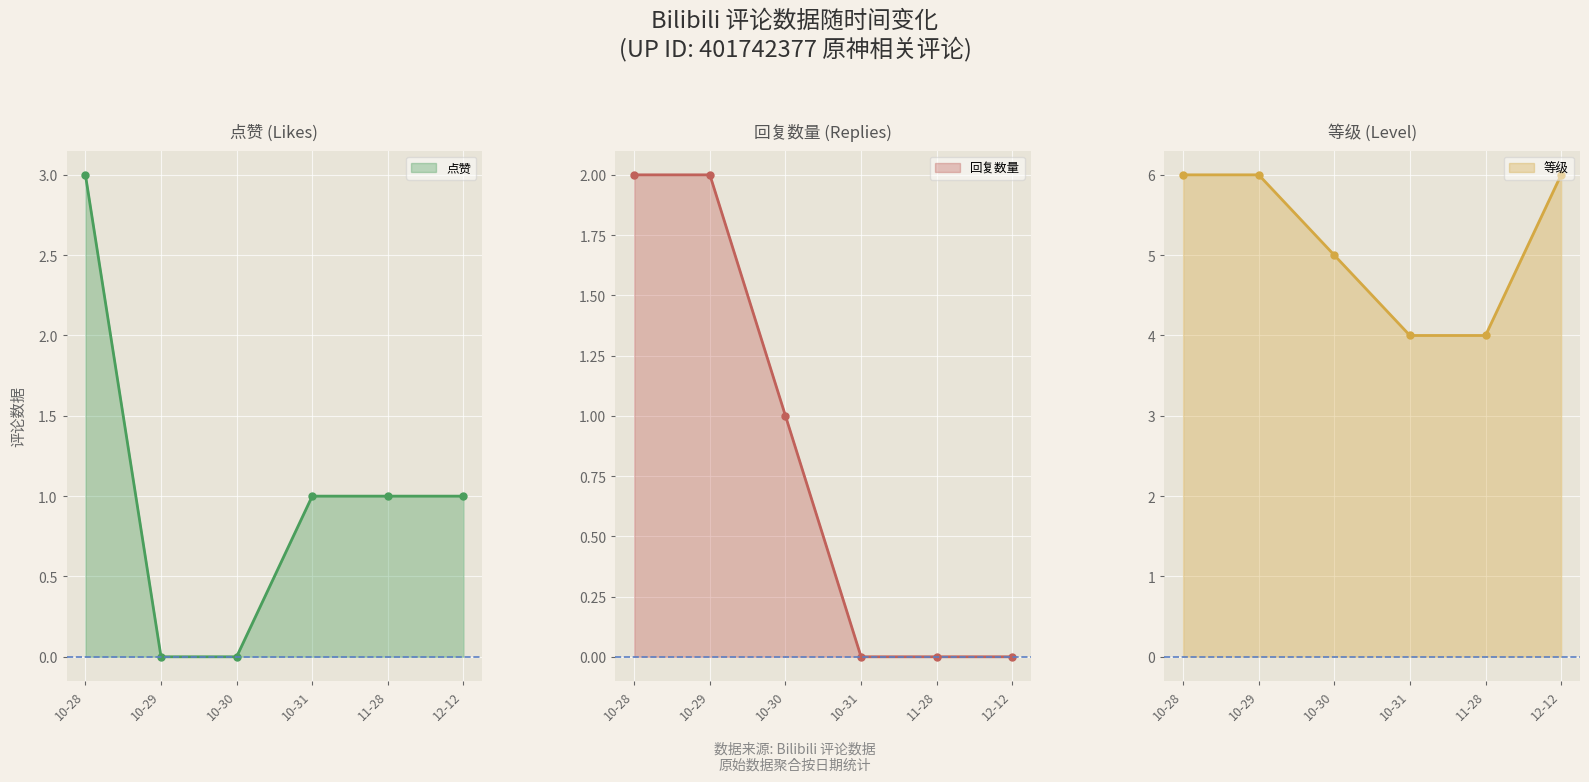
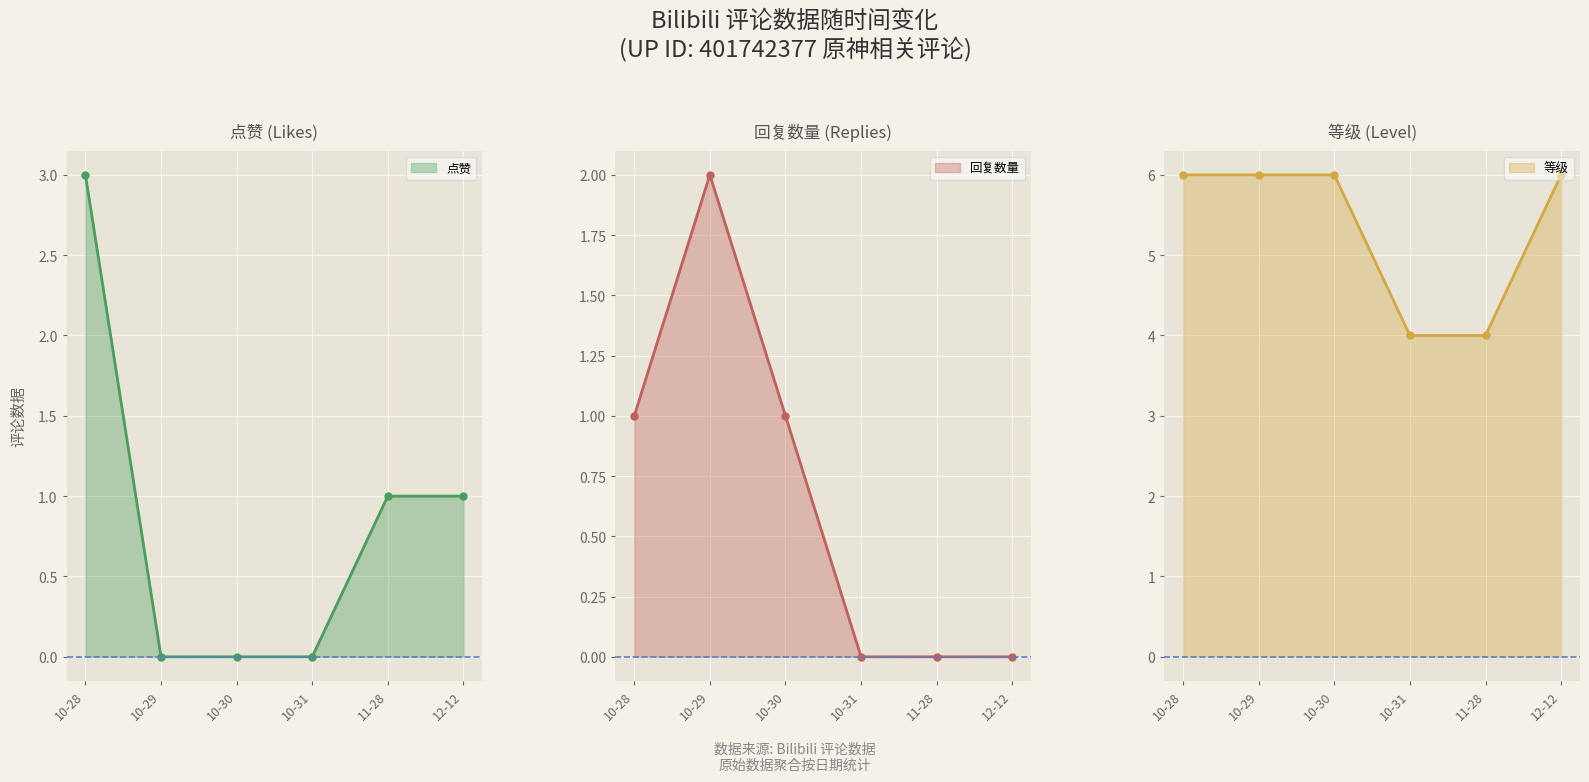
点赞 (Likes), 10-31: 1 -> 0
回复数量 (Replies), 10-28: 2 -> 1
等级 (Level), 10-30: 5 -> 6
